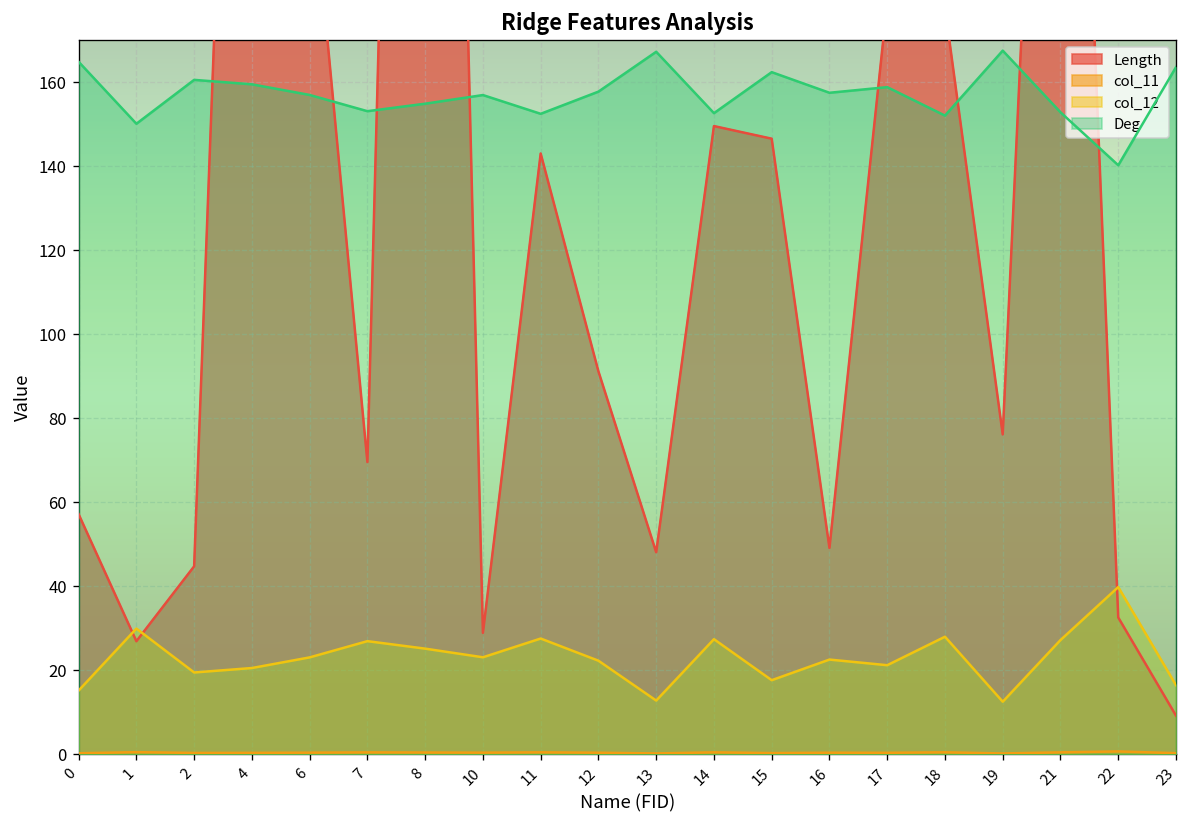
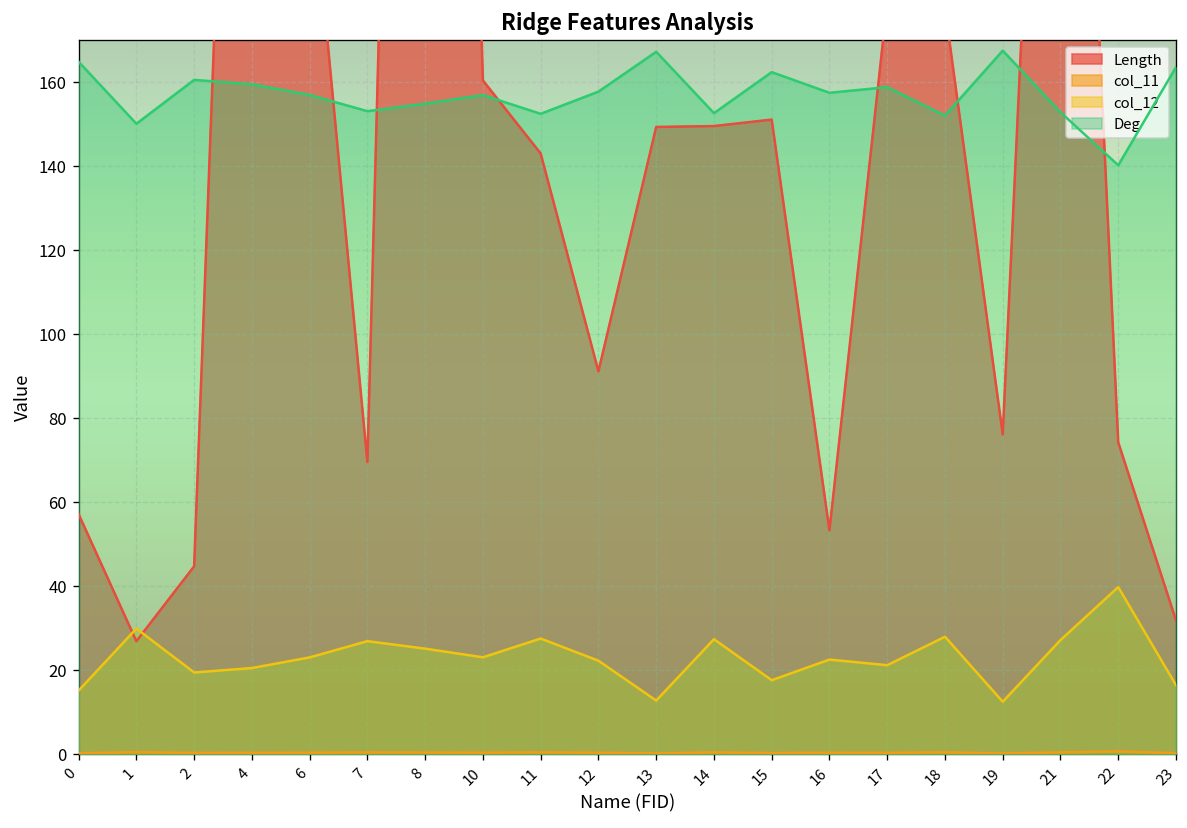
Length, 10: 29 -> 160
Length, 13: 48 -> 149
Length, 15: 147 -> 151
Length, 16: 49 -> 53
Length, 22: 33 -> 74
Length, 23: 9 -> 32
